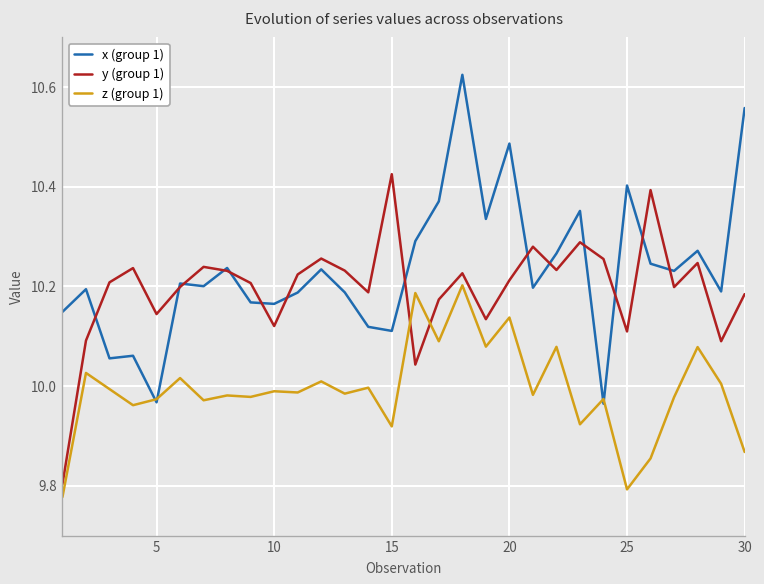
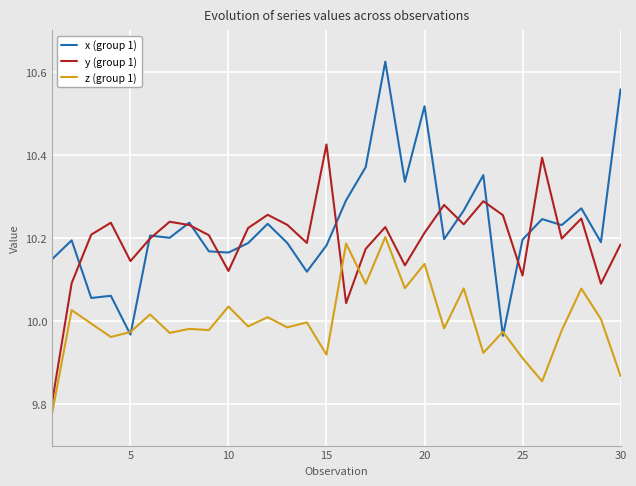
z (group 1), 10: 9.99 -> 10.04
x (group 1), 15: 10.11 -> 10.18
x (group 1), 20: 10.49 -> 10.52
x (group 1), 25: 10.40 -> 10.20
z (group 1), 25: 9.79 -> 9.91
